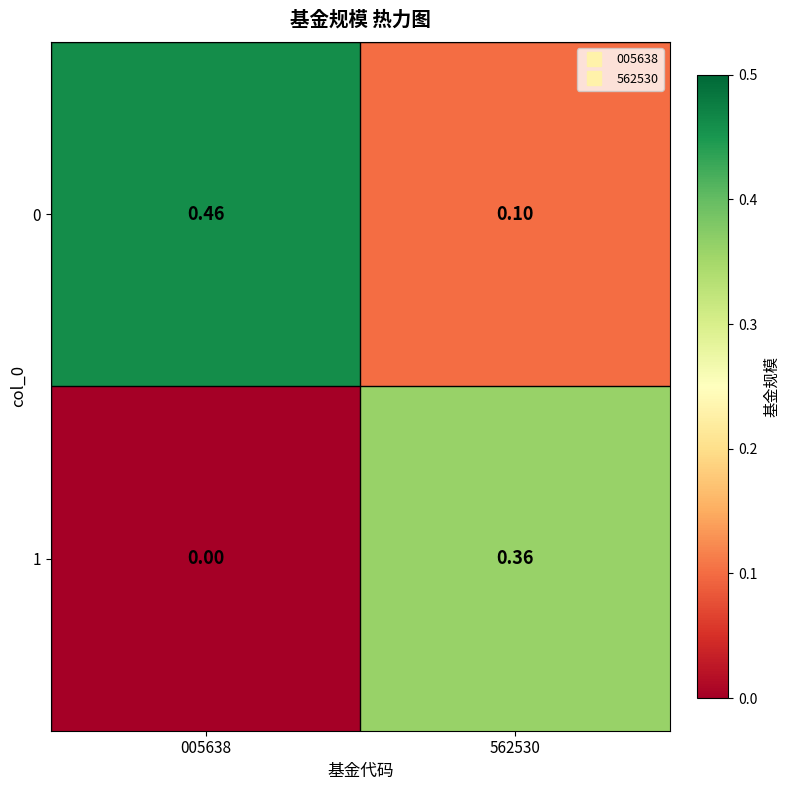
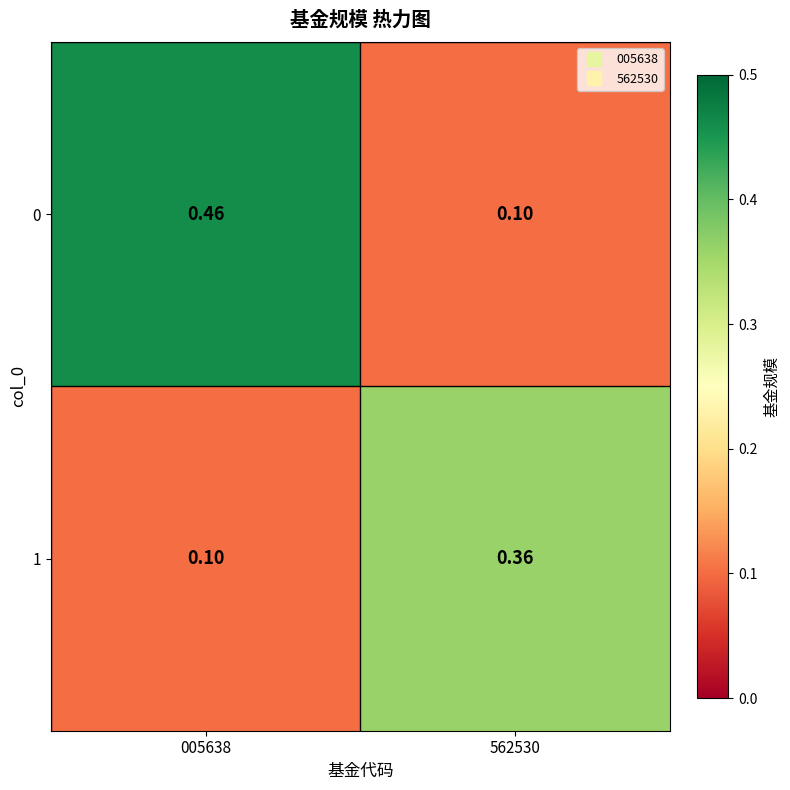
1, 005638: 0.00 -> 0.10
